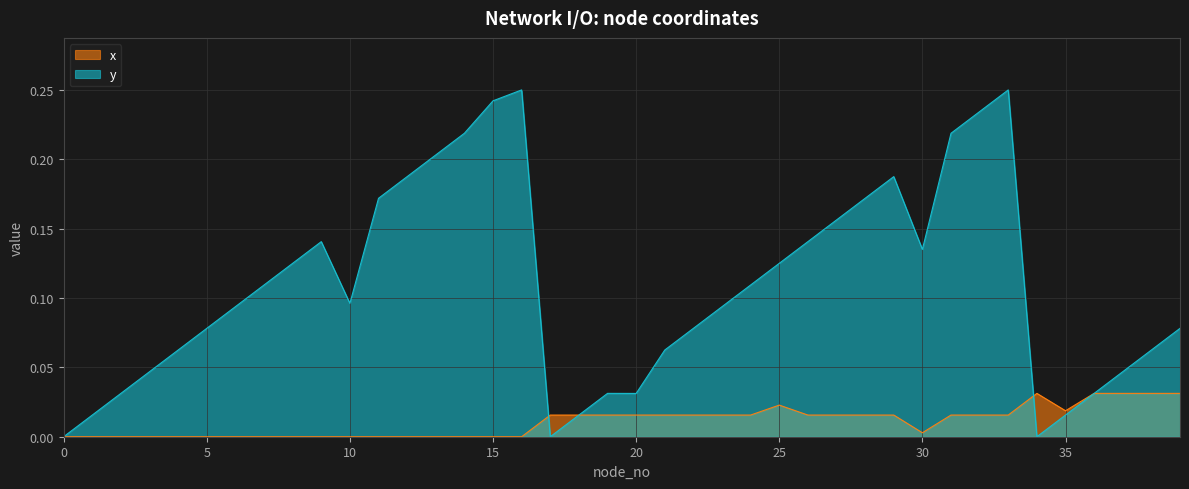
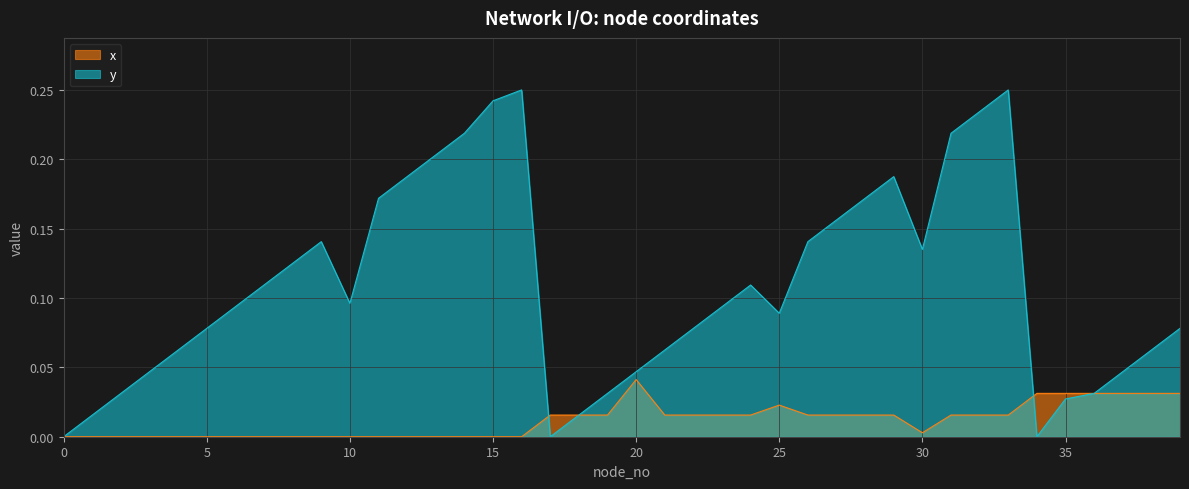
x, 20: 0.016 -> 0.041
y, 20: 0.031 -> 0.047
y, 25: 0.125 -> 0.089
x, 35: 0.019 -> 0.031
y, 35: 0.016 -> 0.027
